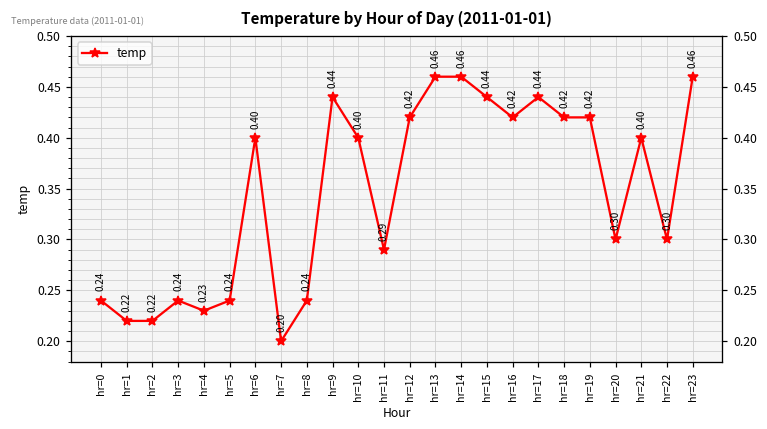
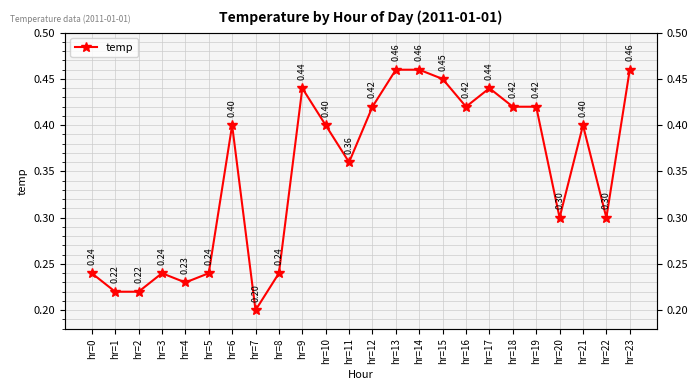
hr=11: 0.29 -> 0.36
hr=15: 0.44 -> 0.45
